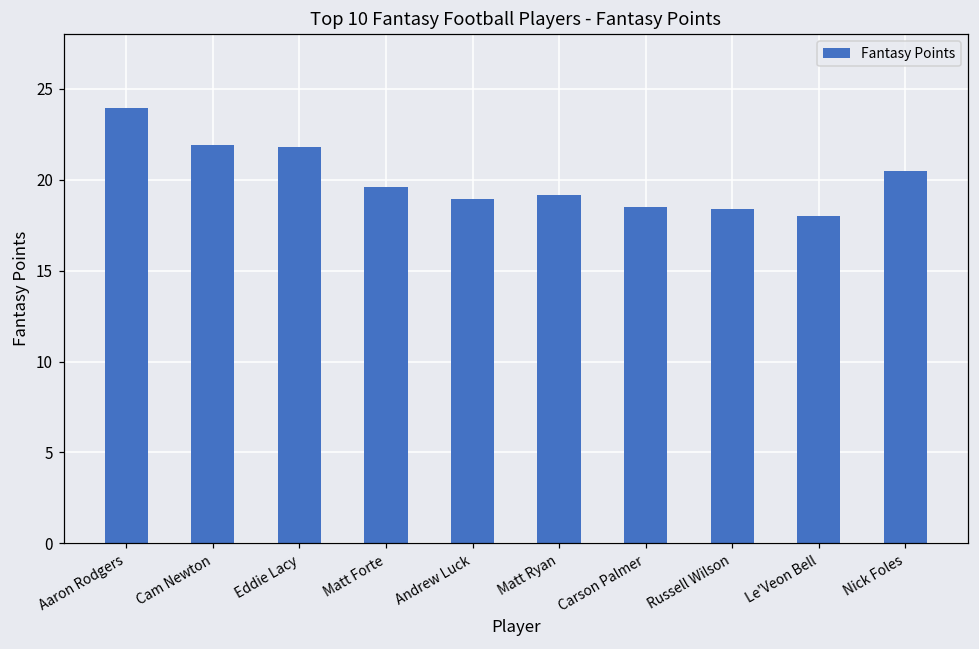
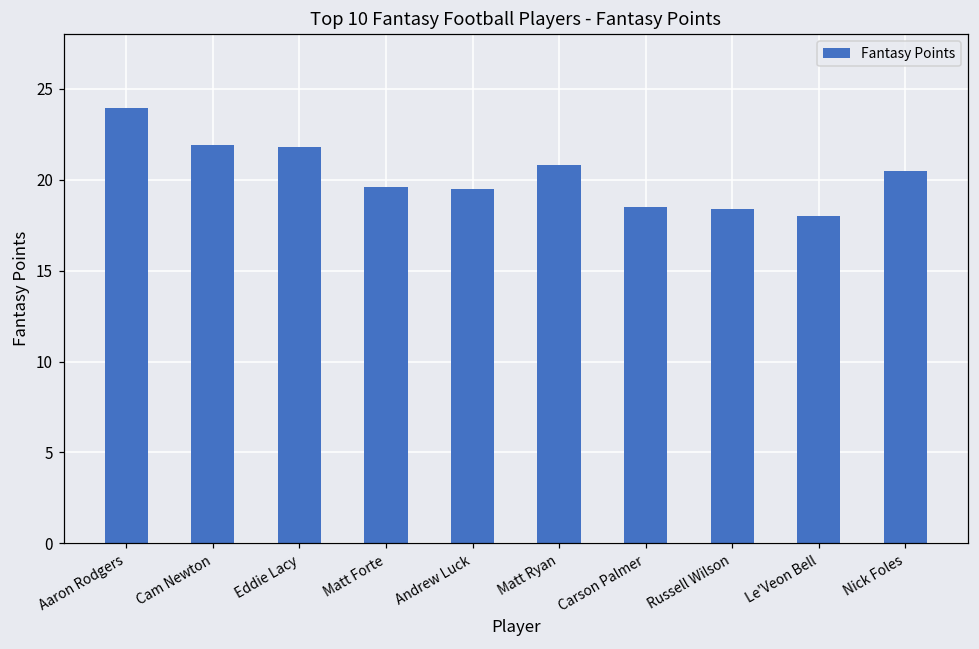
Andrew Luck: 18.9 -> 19.5
Matt Ryan: 19.2 -> 20.8
